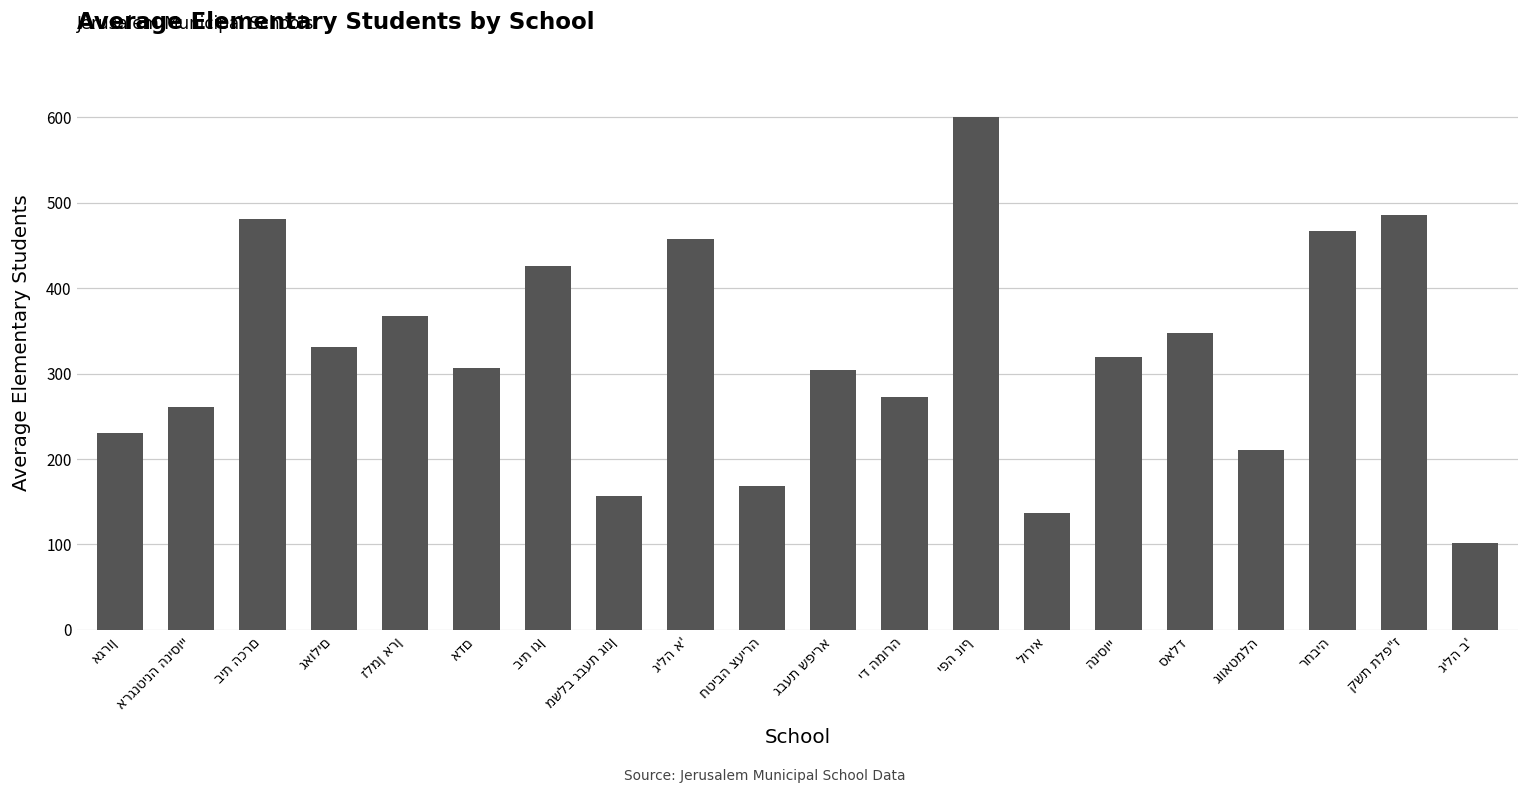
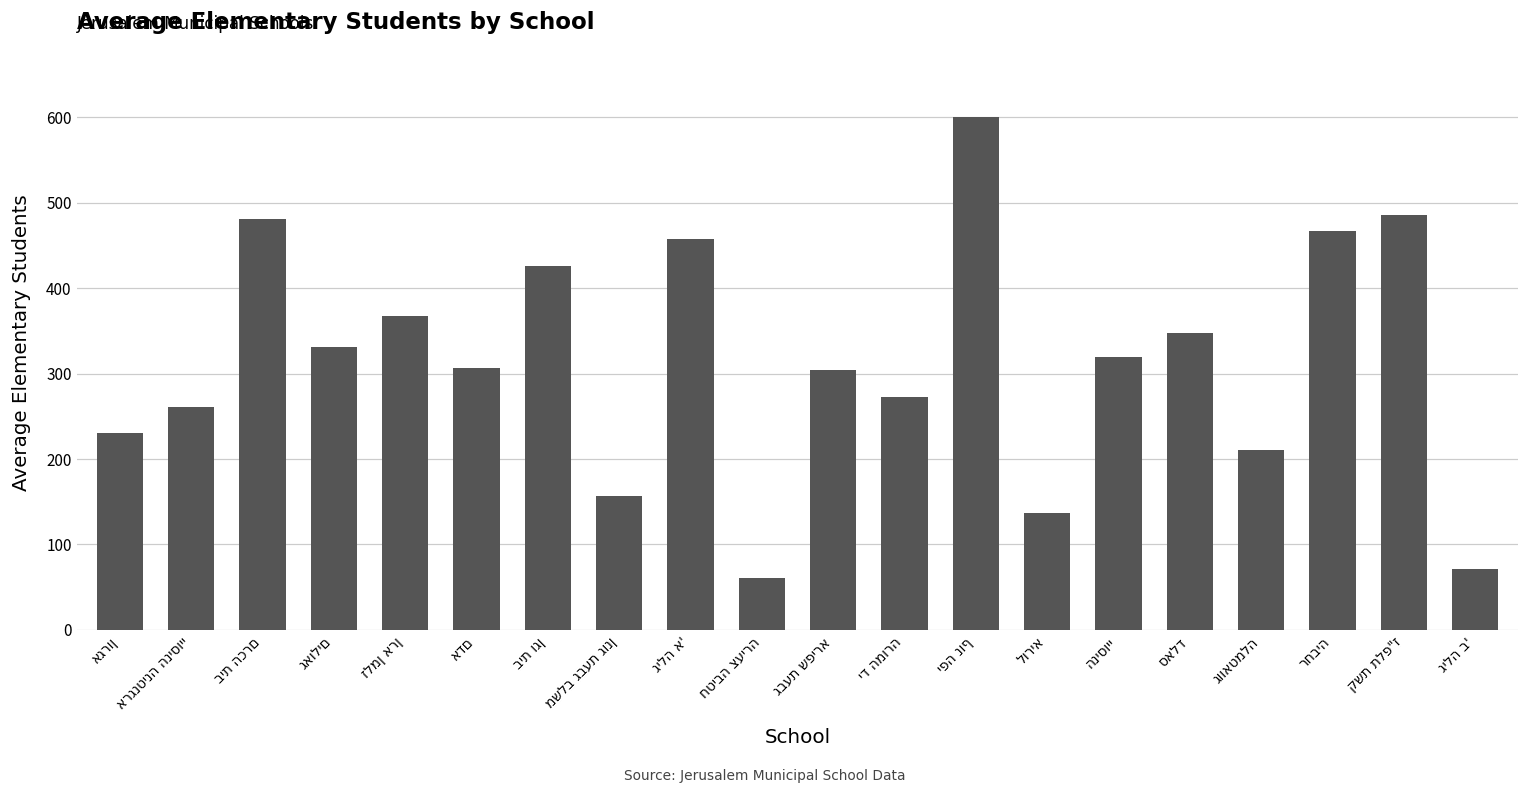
חטיבה צעירה: 170 -> 60
גילה ב': 100 -> 70
